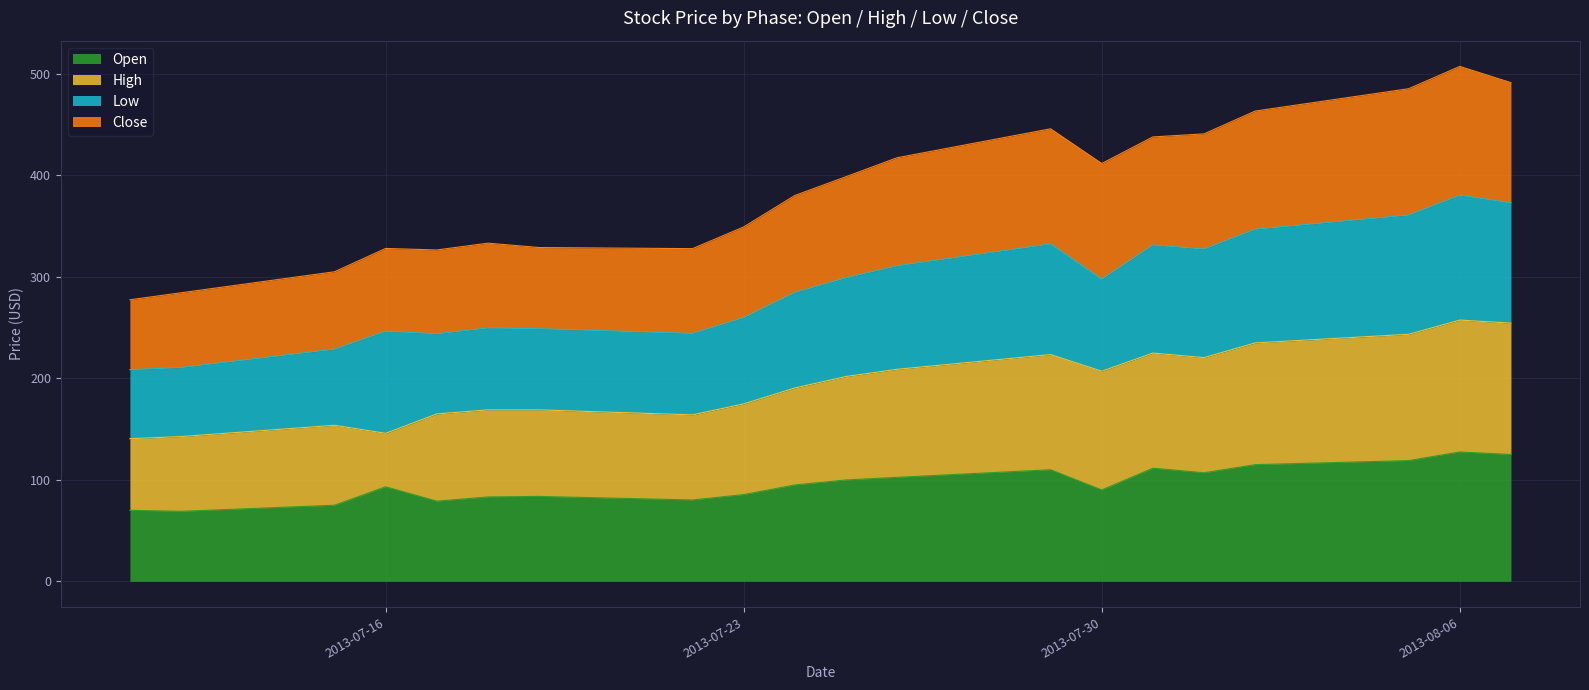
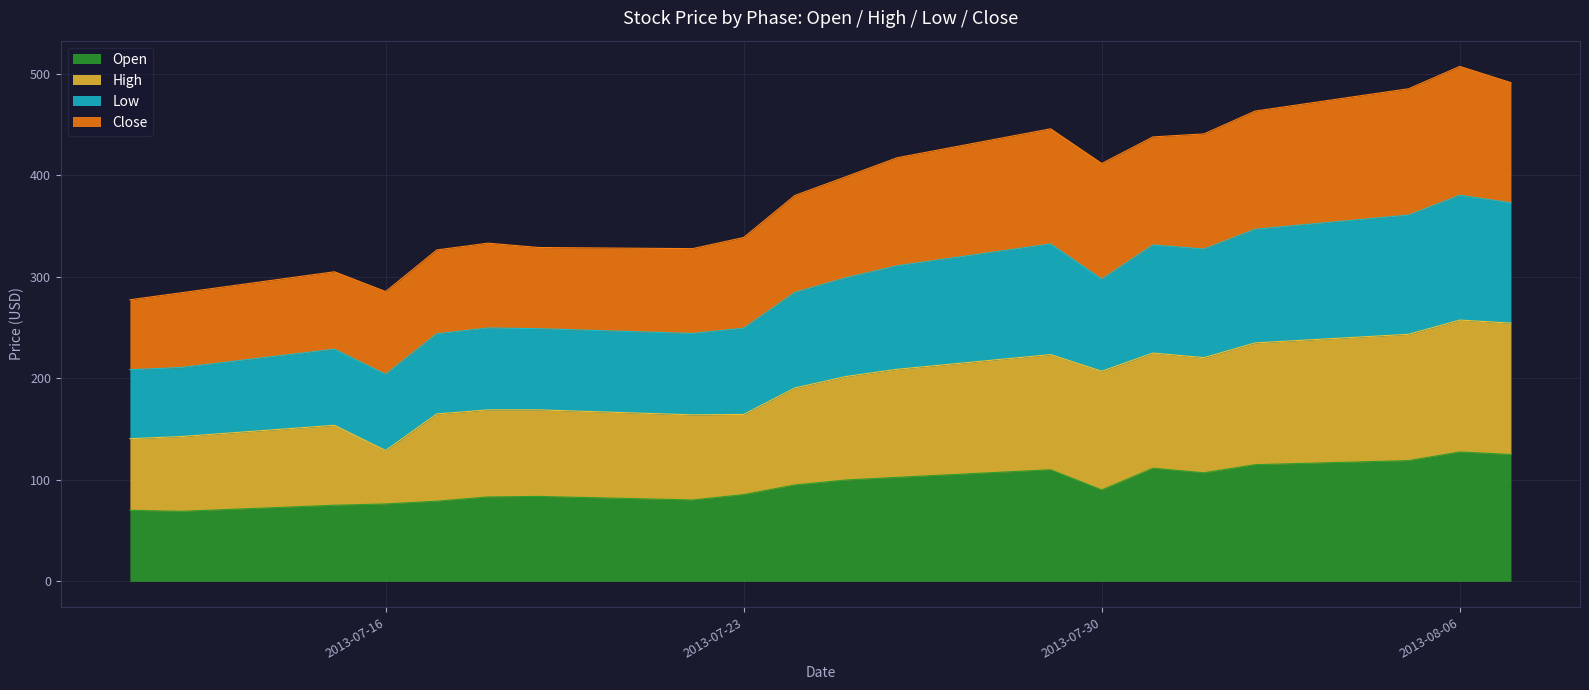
Open, 2013-07-16: 93 -> 76
Low, 2013-07-16: 101 -> 75
High, 2013-07-23: 89 -> 79
